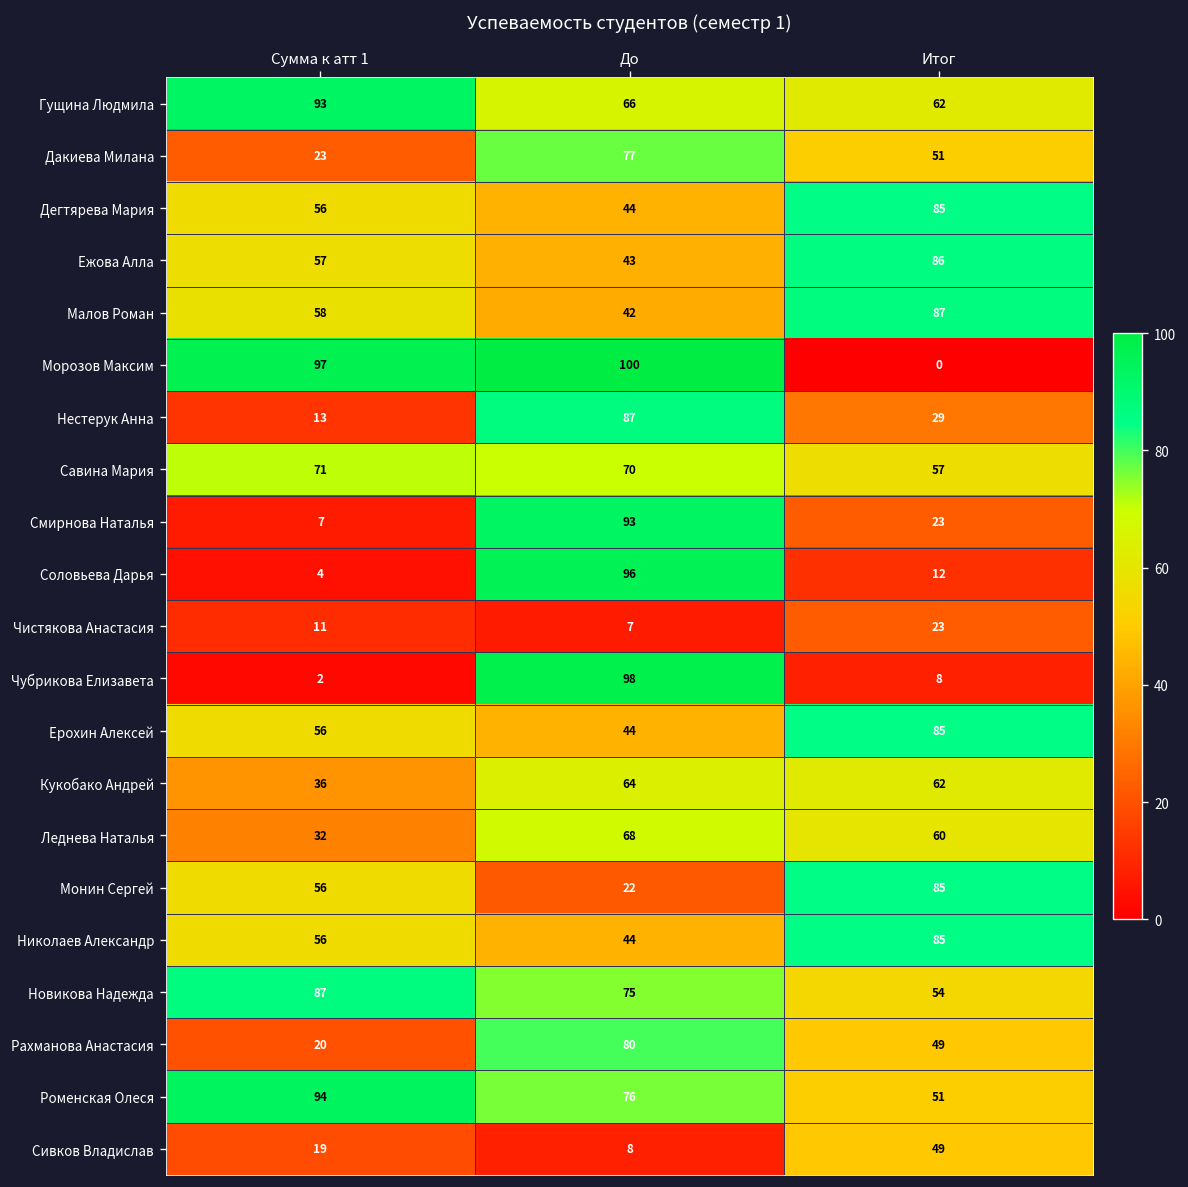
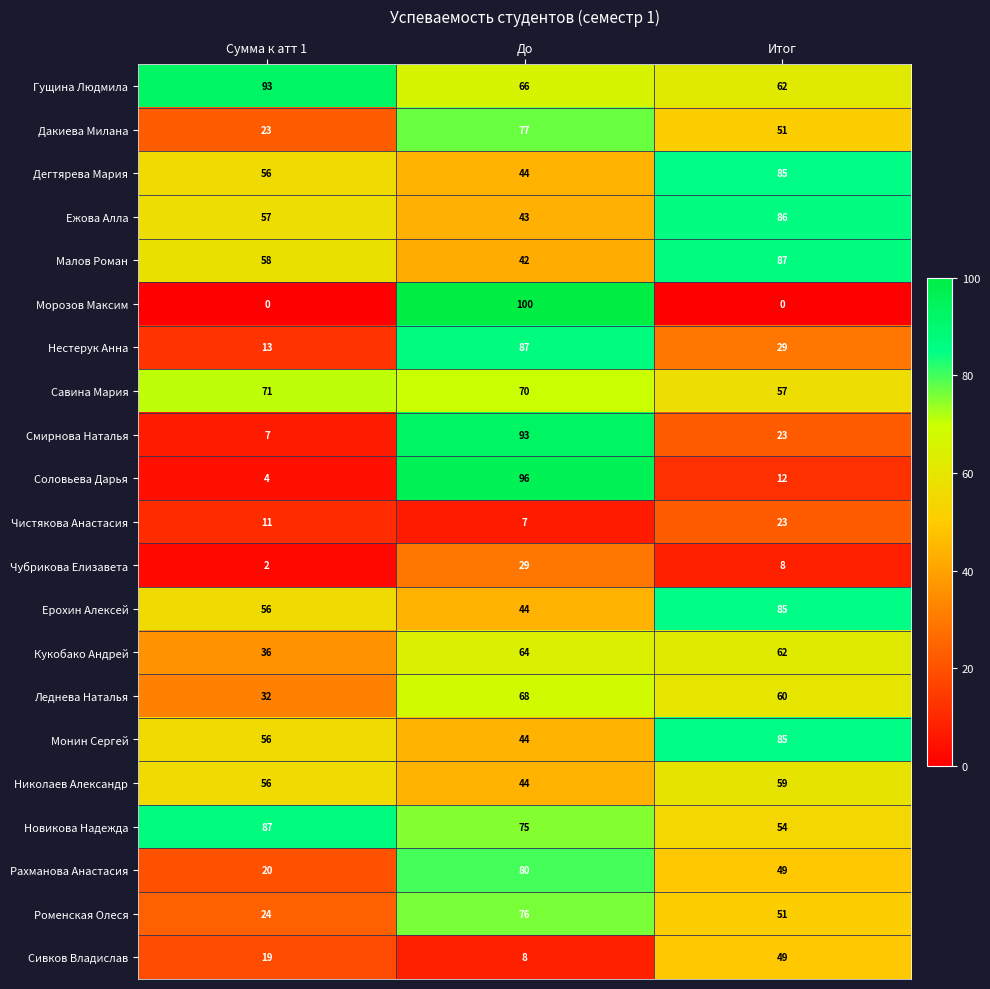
Морозов Максим, Сумма к атт 1: 97 -> 0
Чубрикова Елизавета, До: 98 -> 29
Монин Сергей, До: 22 -> 44
Николаев Александр, Итог: 85 -> 59
Роменская Олеся, Сумма к атт 1: 94 -> 24
